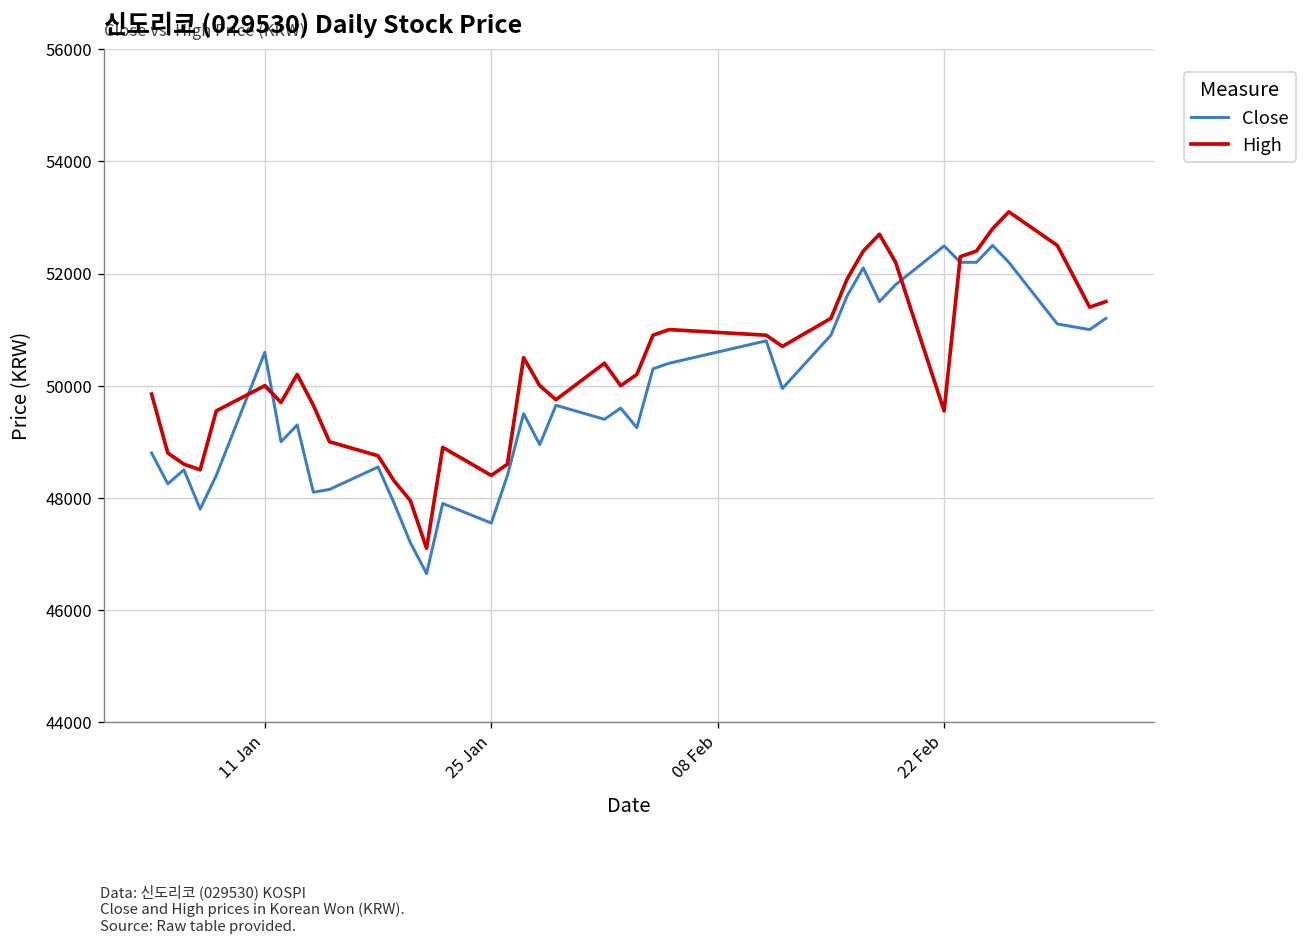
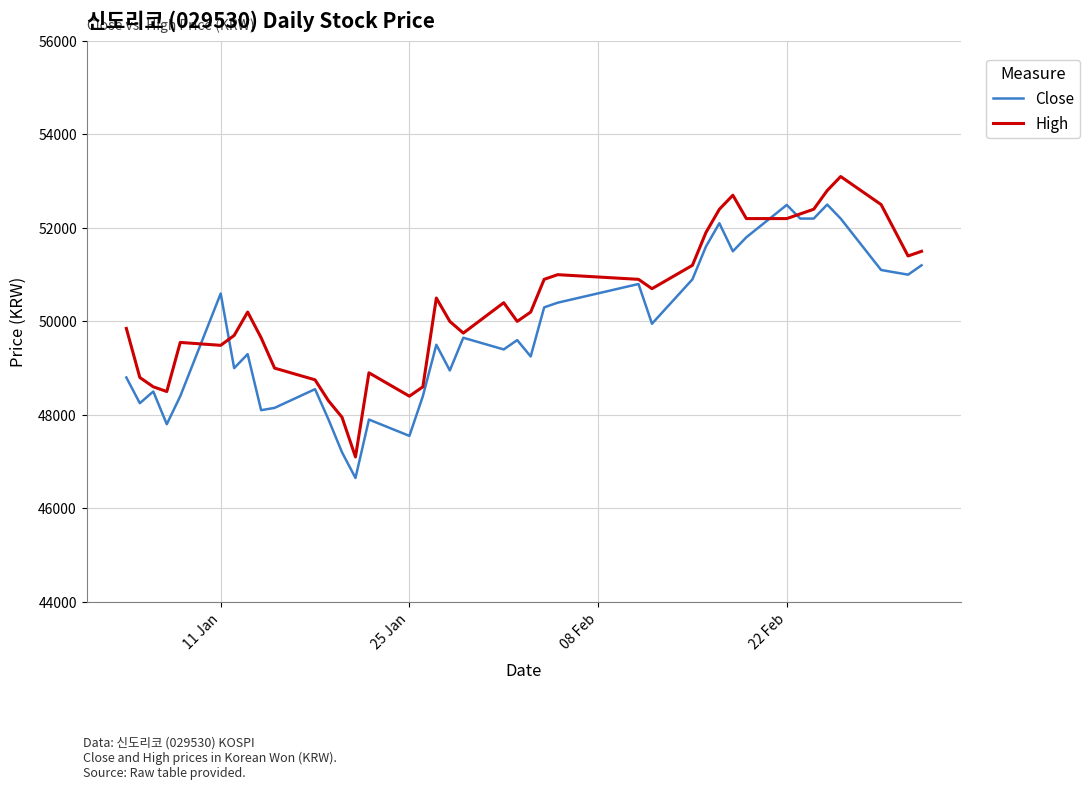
High, 11 Jan: 50000 -> 49500
High, 22 Feb: 49600 -> 52200
